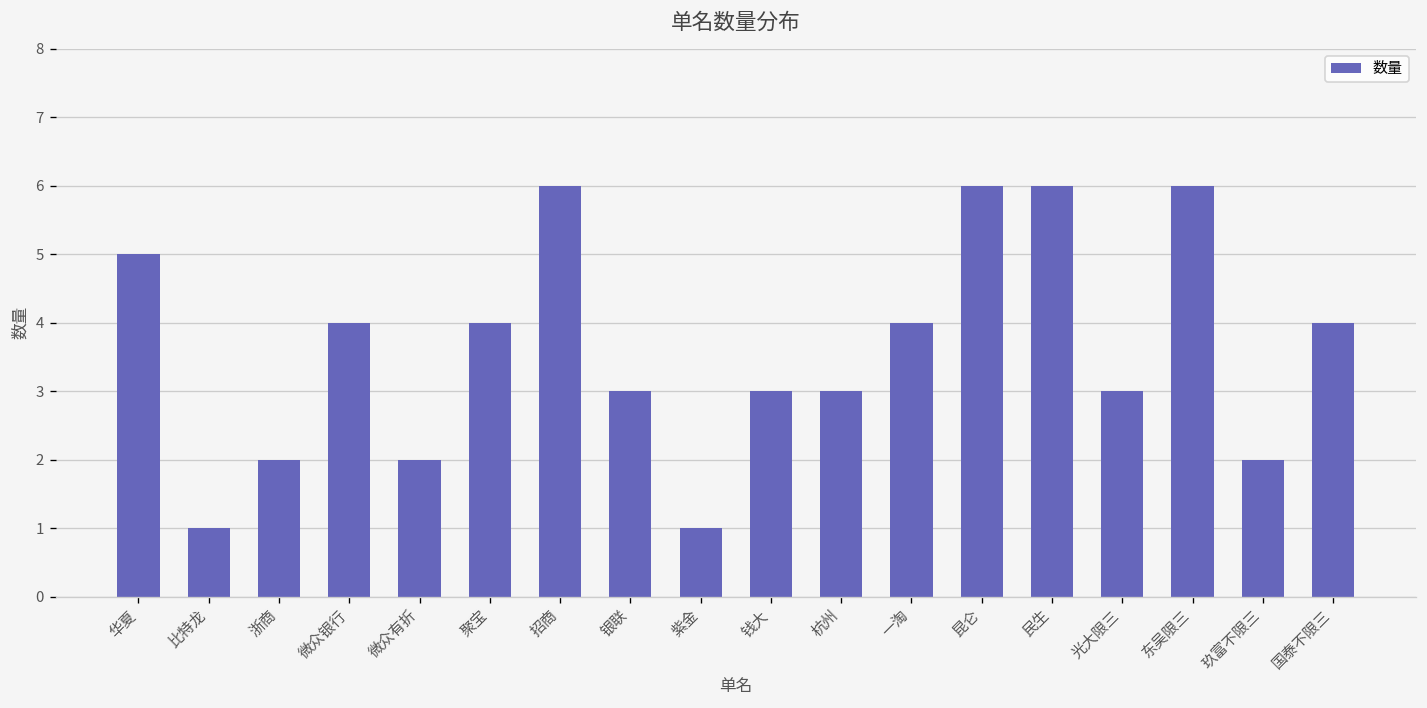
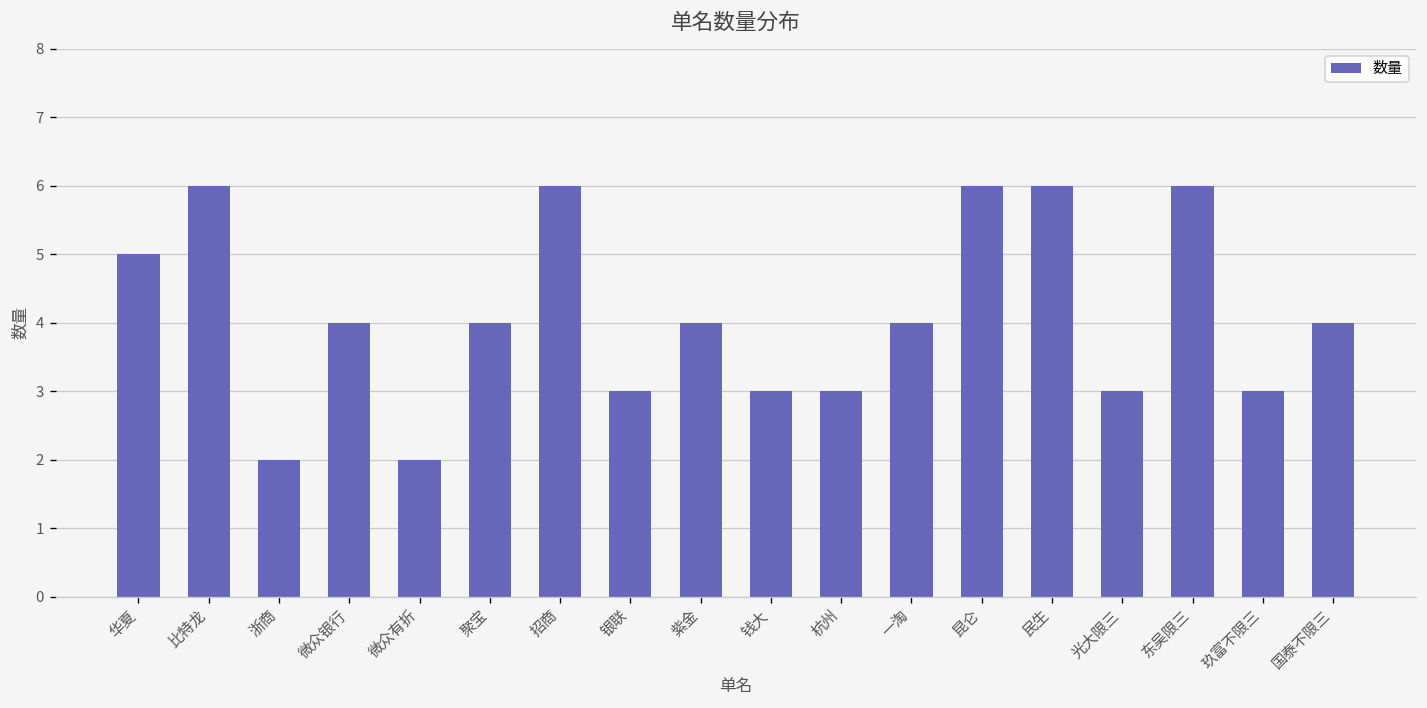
比特龙: 1 -> 6
紫金: 1 -> 4
玖富不限三: 2 -> 3
